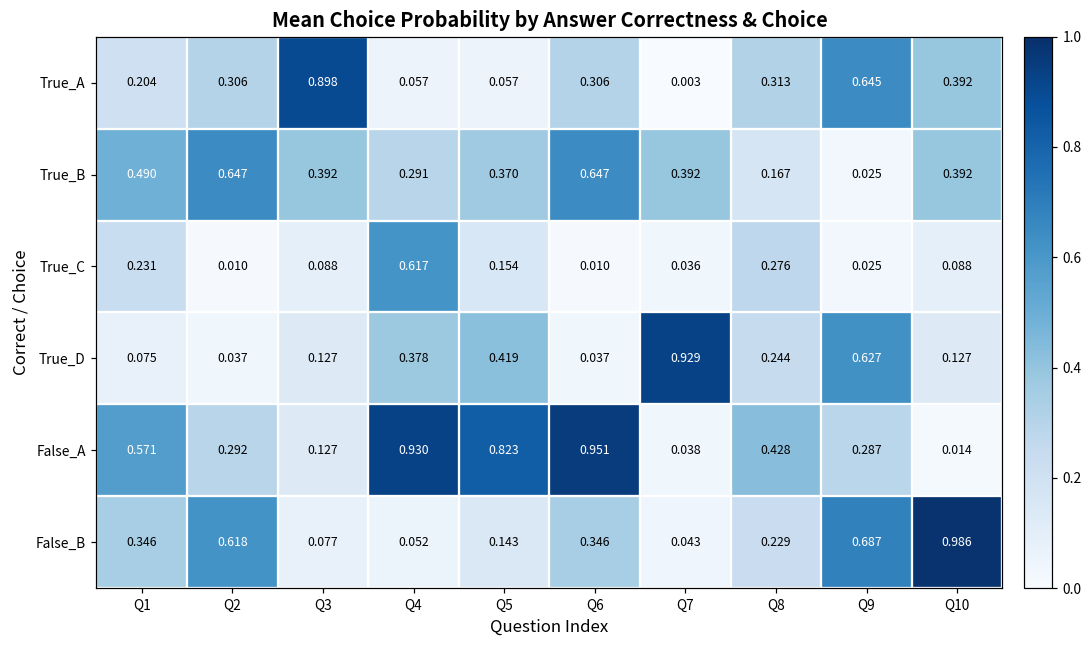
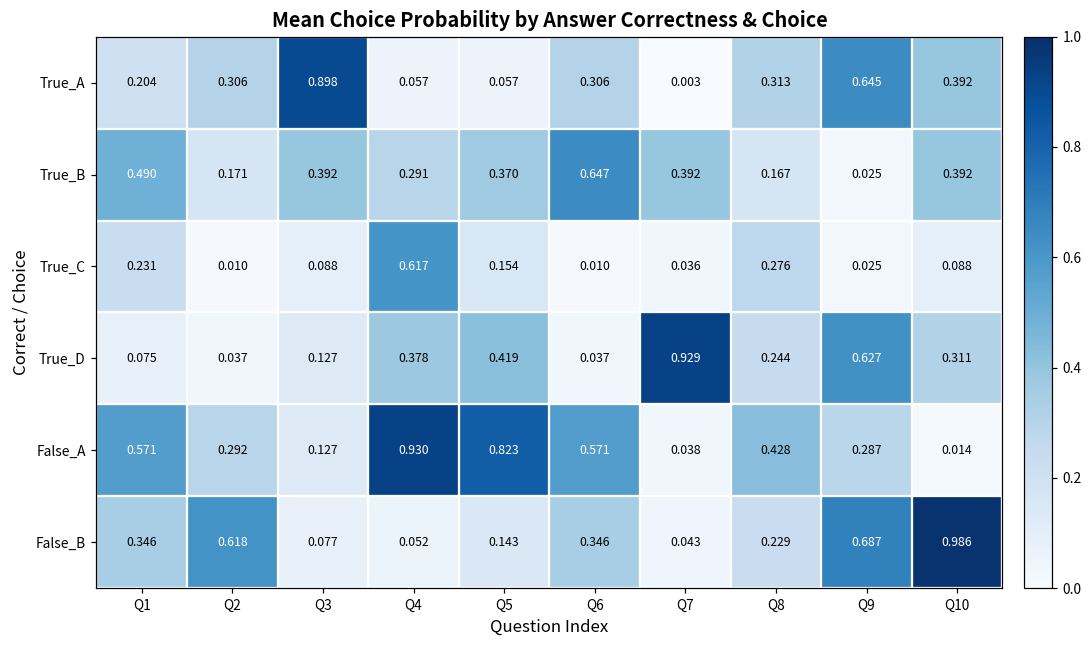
True_B, Q2: 0.647 -> 0.171
True_D, Q10: 0.127 -> 0.311
False_A, Q6: 0.951 -> 0.571
